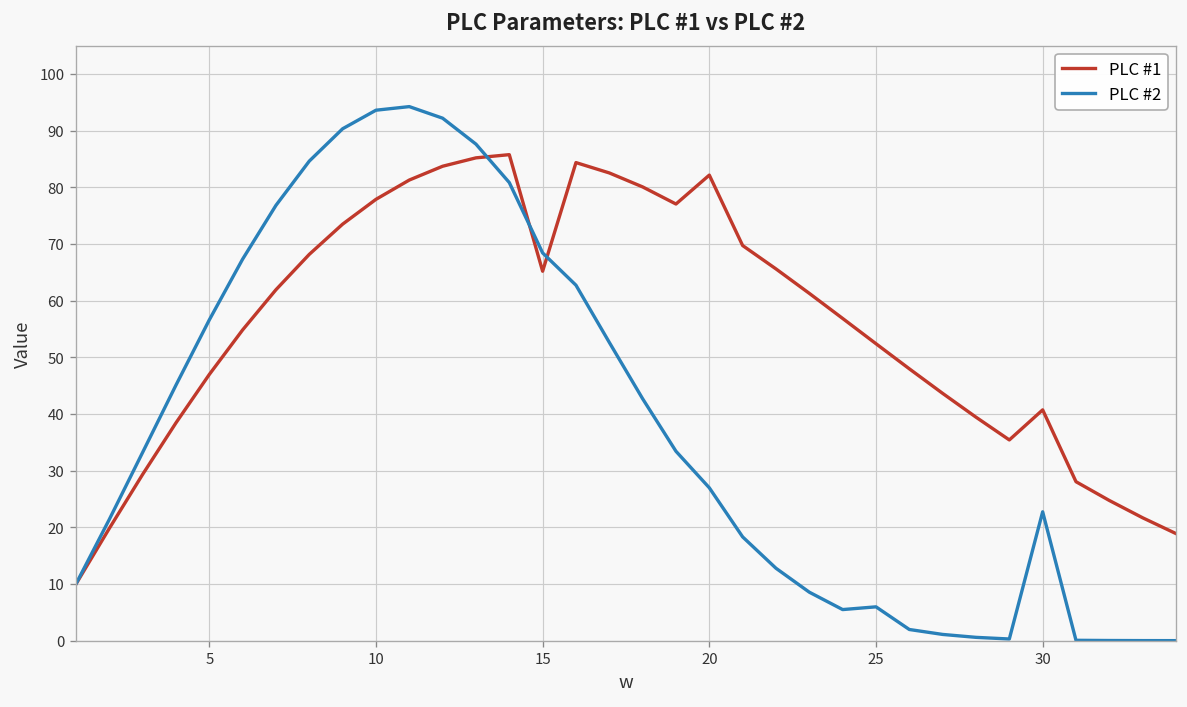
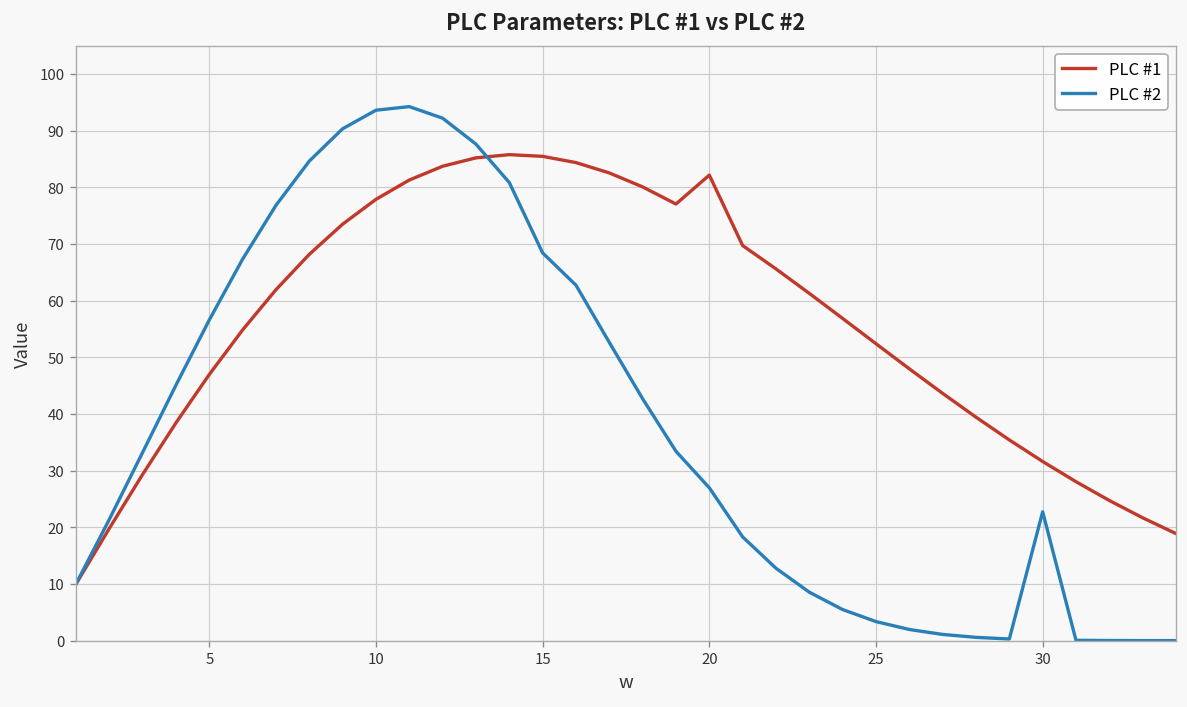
PLC #1, 15: 65 -> 85
PLC #2, 25: 6 -> 3
PLC #1, 30: 41 -> 32
